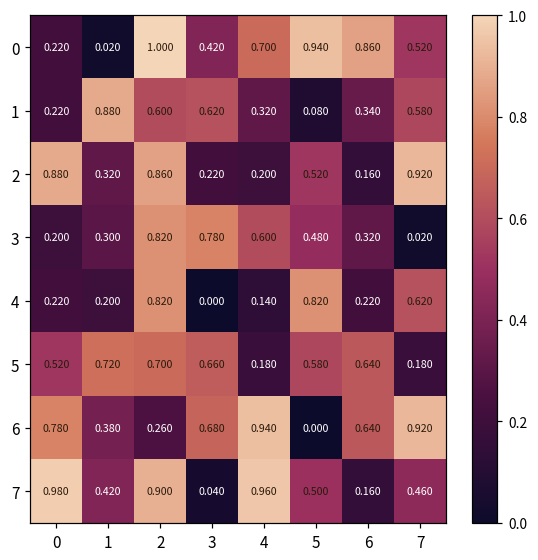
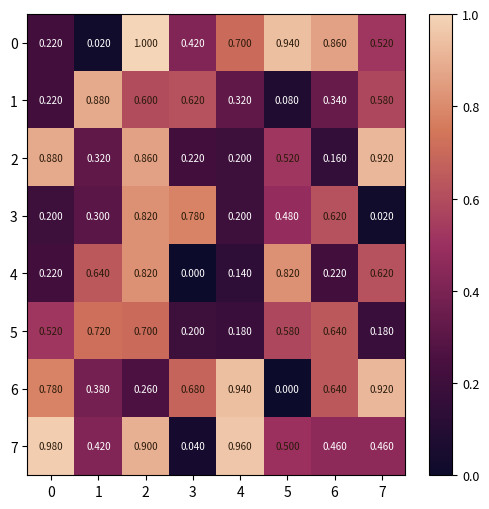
3, 4: 0.600 -> 0.200
3, 6: 0.320 -> 0.620
4, 1: 0.200 -> 0.640
5, 3: 0.660 -> 0.200
7, 6: 0.160 -> 0.460
